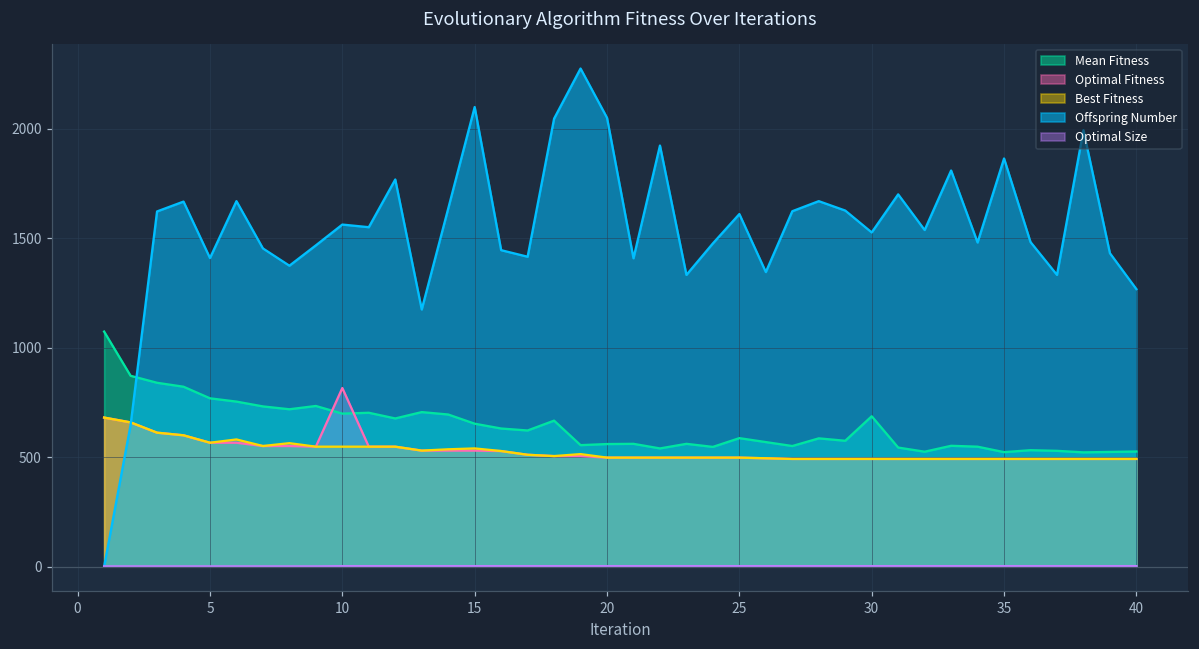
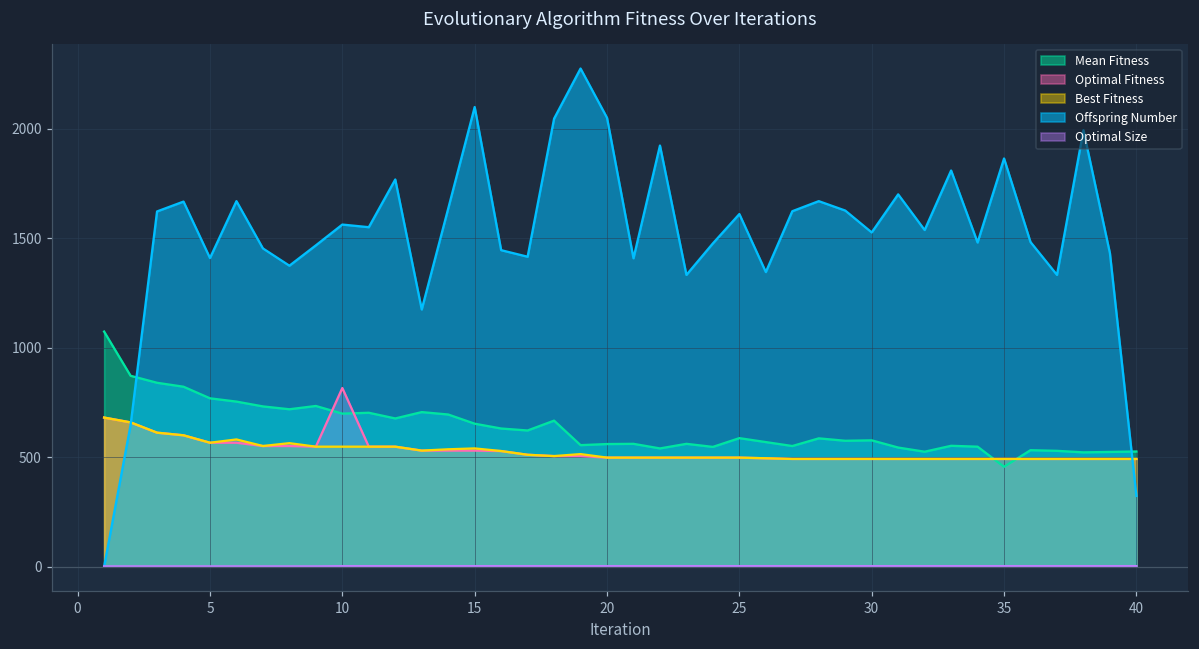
Mean Fitness, 30: 690 -> 580
Mean Fitness, 35: 520 -> 460
Offspring Number, 40: 1270 -> 320
